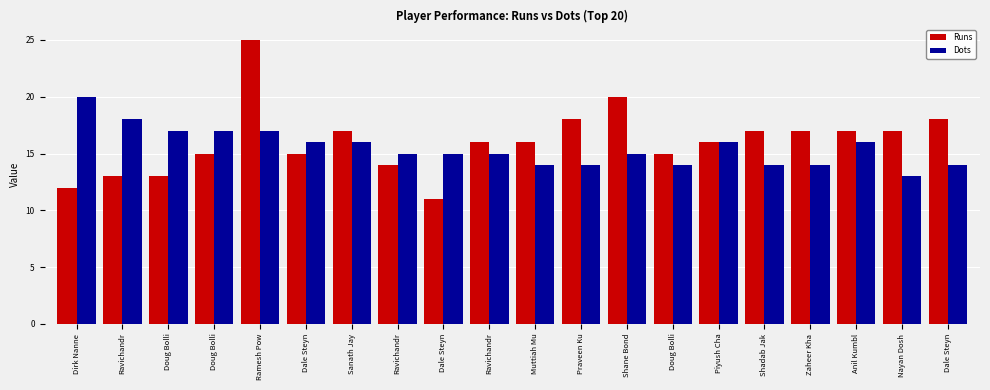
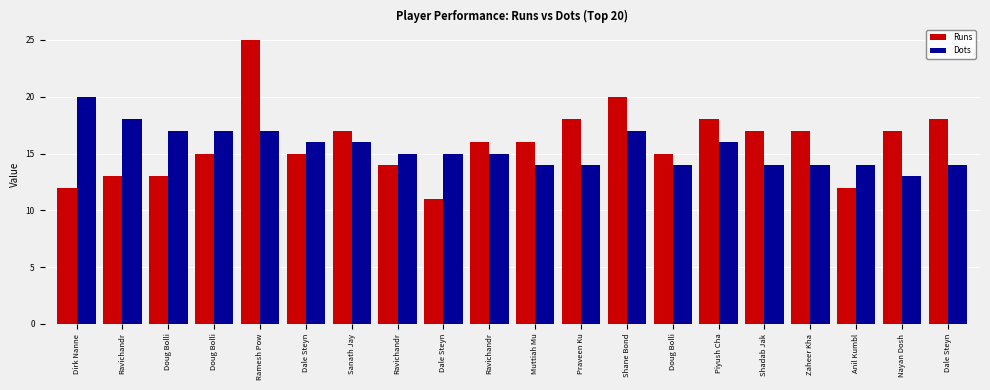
Dots, Shane Bond: 15 -> 17
Runs, Piyush Cha: 16 -> 18
Runs, Anil Kumbl: 17 -> 12
Dots, Anil Kumbl: 16 -> 14
